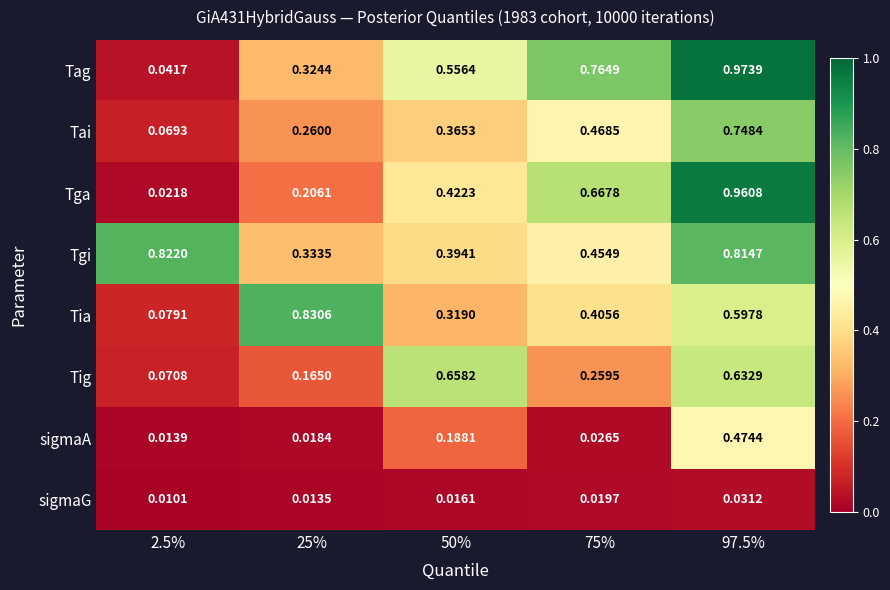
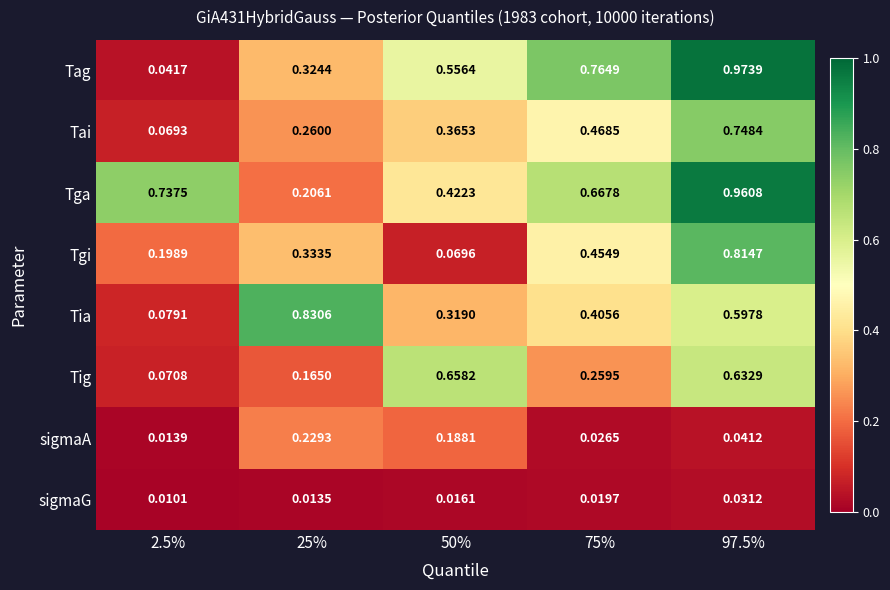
Tga, 2.5%: 0.0218 -> 0.7375
Tgi, 2.5%: 0.8220 -> 0.1989
Tgi, 50%: 0.3941 -> 0.0696
sigmaA, 25%: 0.0184 -> 0.2293
sigmaA, 97.5%: 0.4744 -> 0.0412
